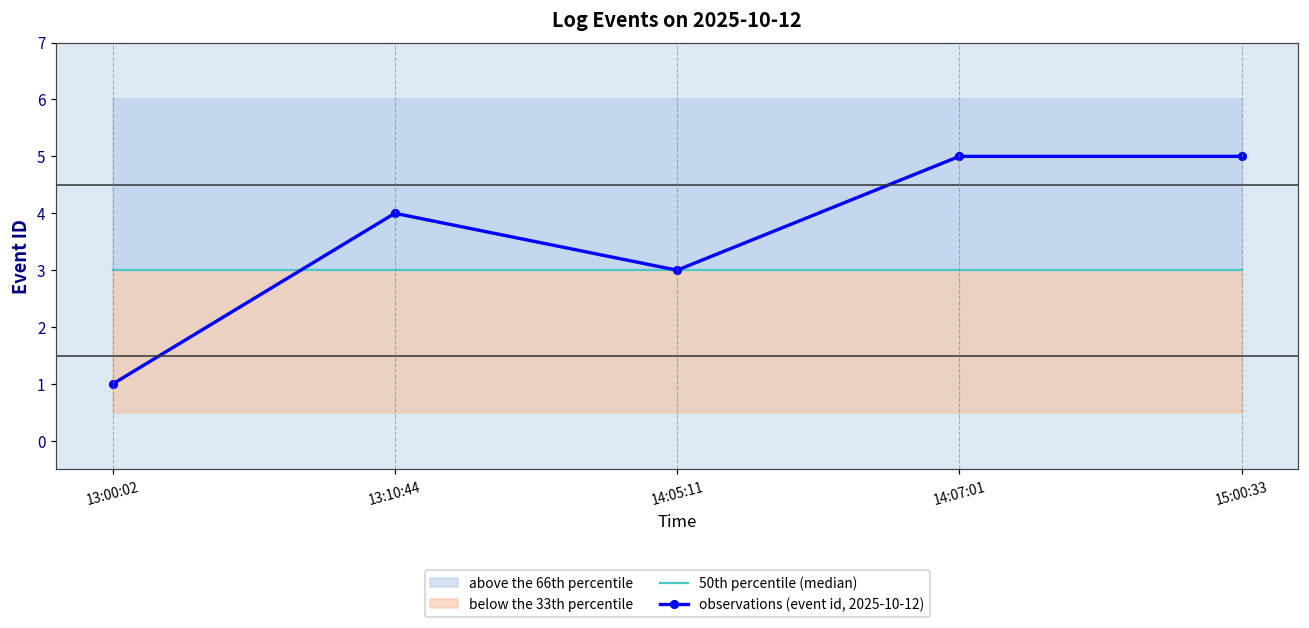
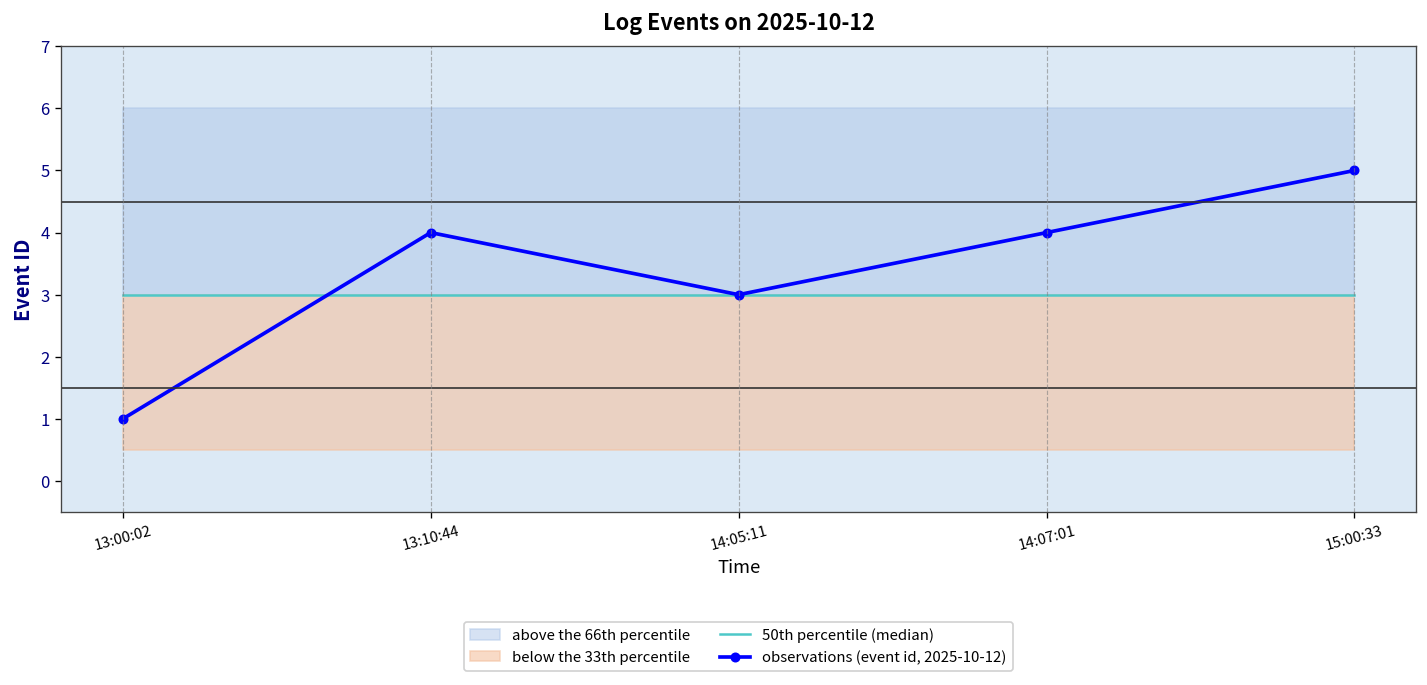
observations (event id, 2025-10-12), 14:07:01: 5 -> 4
